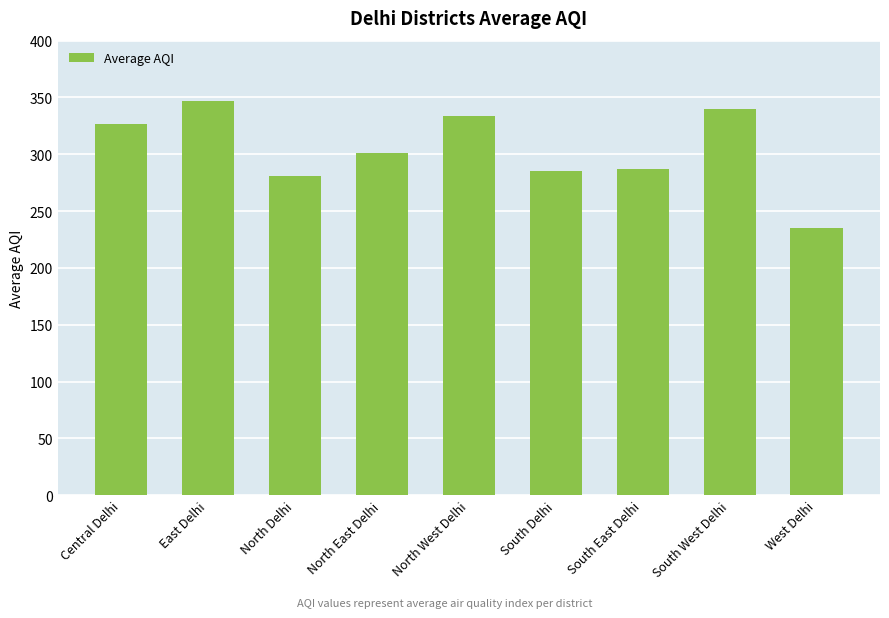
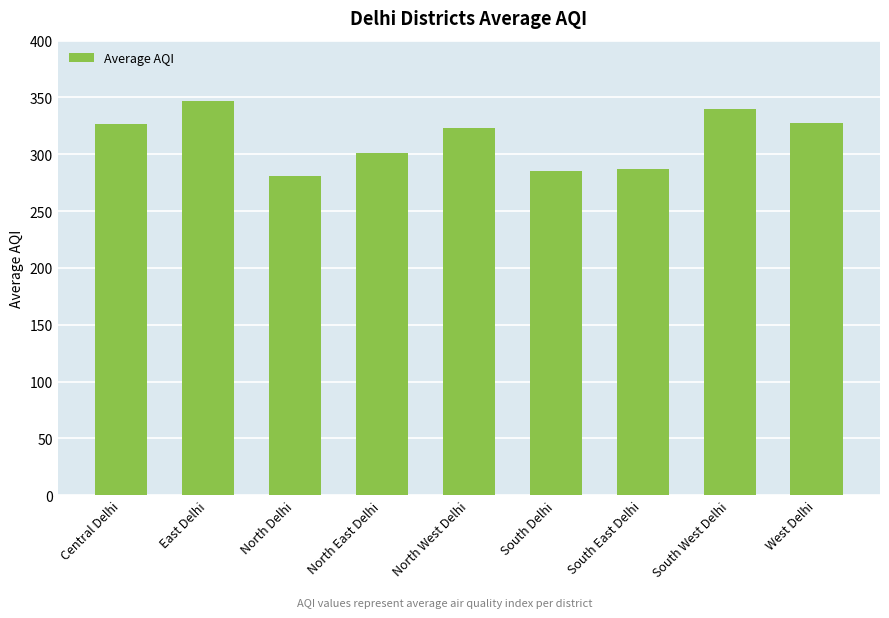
North West Delhi: 334 -> 323
West Delhi: 235 -> 327
